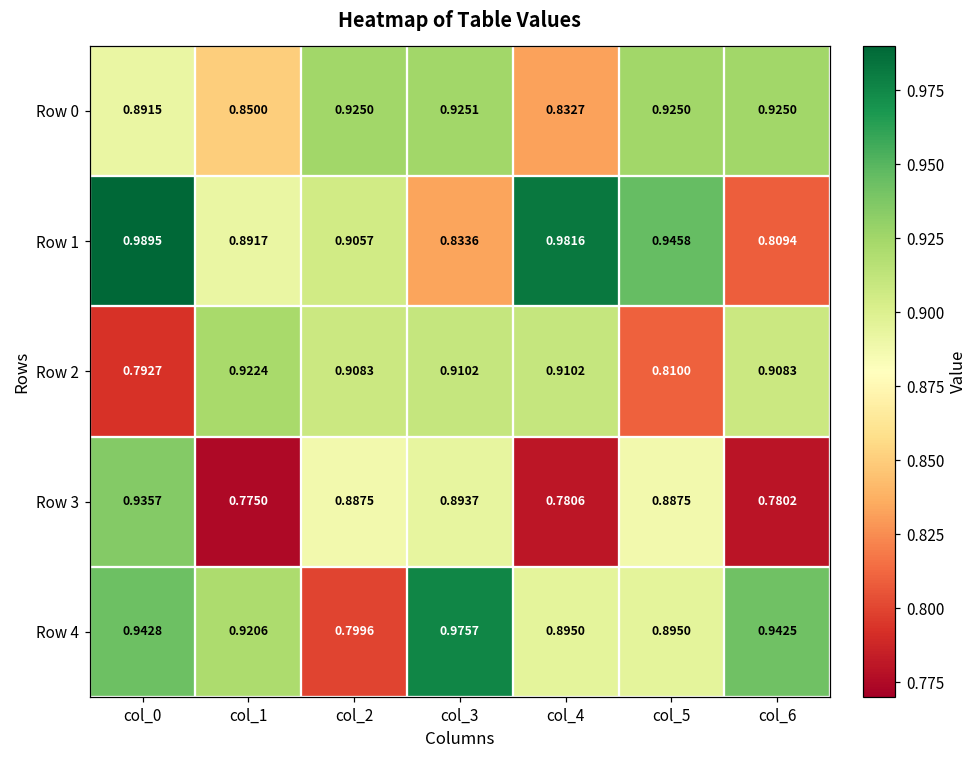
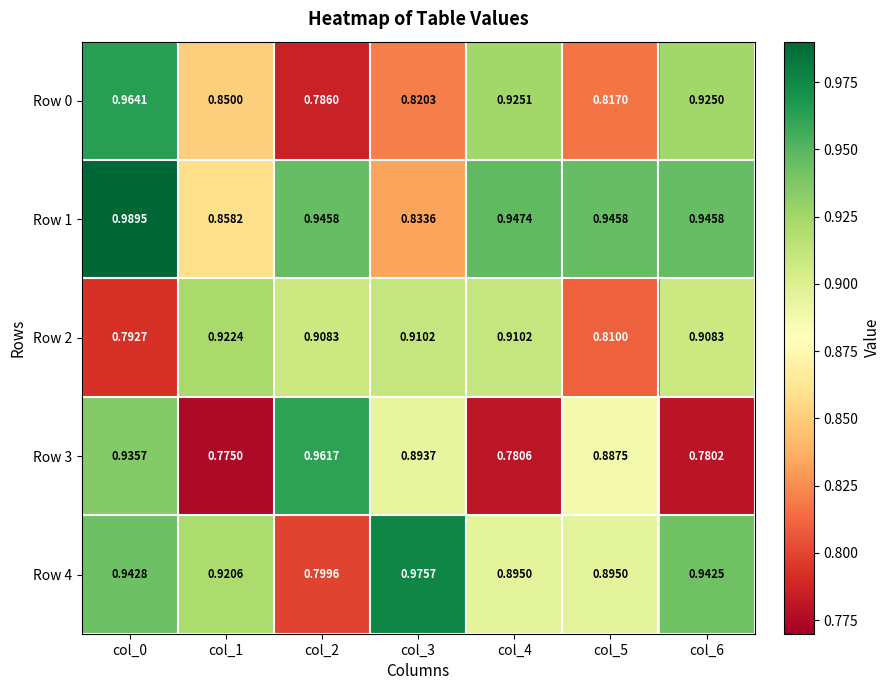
Row 0, col_0: 0.8915 -> 0.9641
Row 0, col_2: 0.9250 -> 0.7860
Row 0, col_3: 0.9251 -> 0.8203
Row 0, col_4: 0.8327 -> 0.9251
Row 0, col_5: 0.9250 -> 0.8170
Row 1, col_1: 0.8917 -> 0.8582
Row 1, col_2: 0.9057 -> 0.9458
Row 1, col_4: 0.9816 -> 0.9474
Row 1, col_6: 0.8094 -> 0.9458
Row 3, col_2: 0.8875 -> 0.9617
